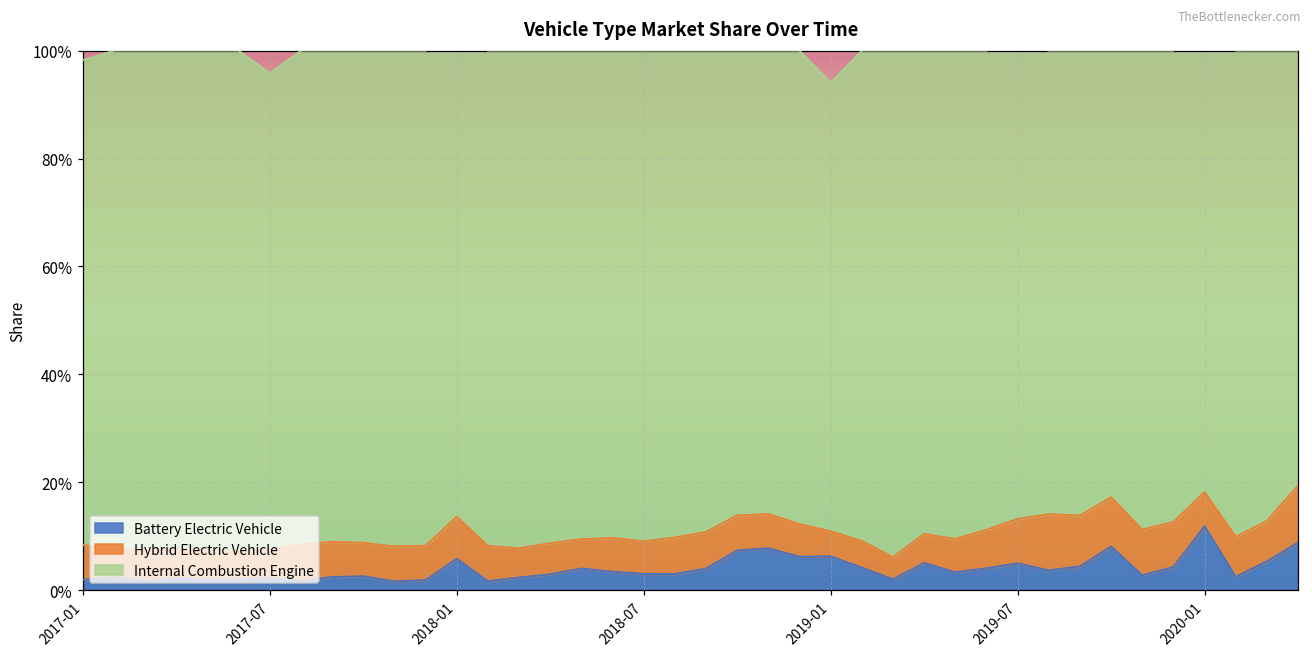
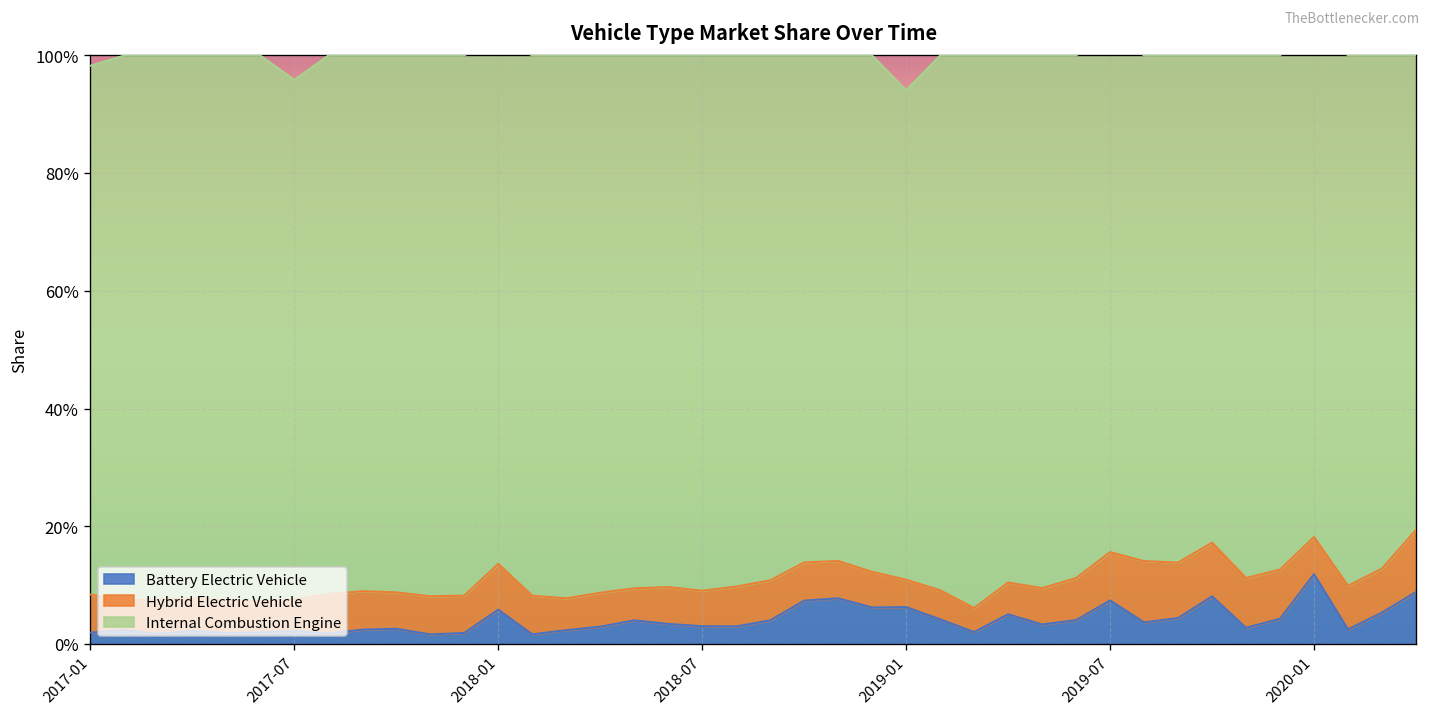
Battery Electric Vehicle, 2019-07: 5% -> 7%
